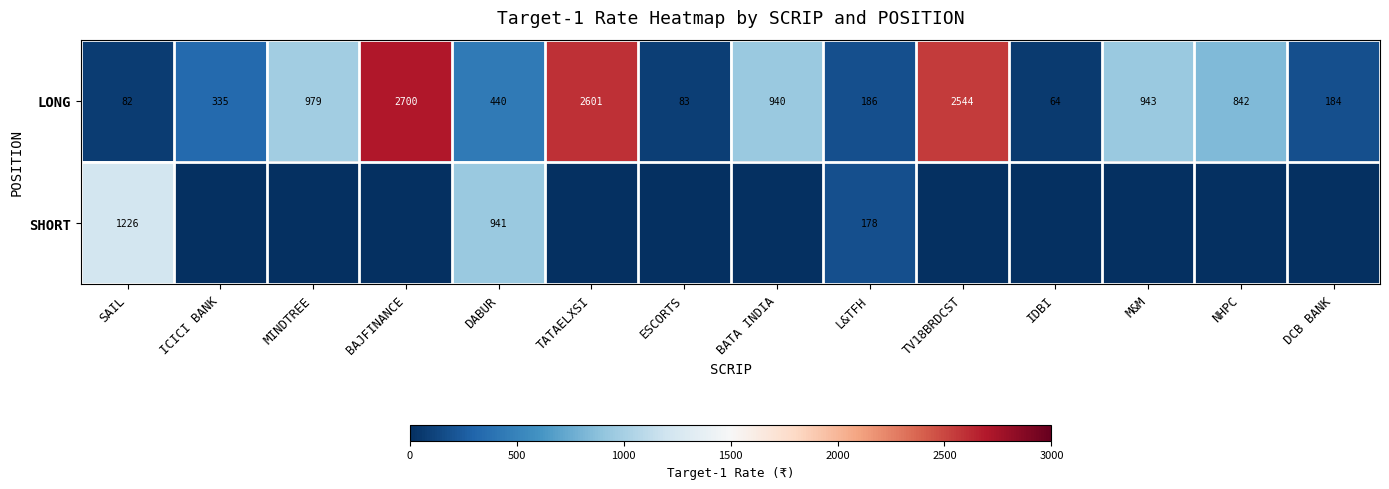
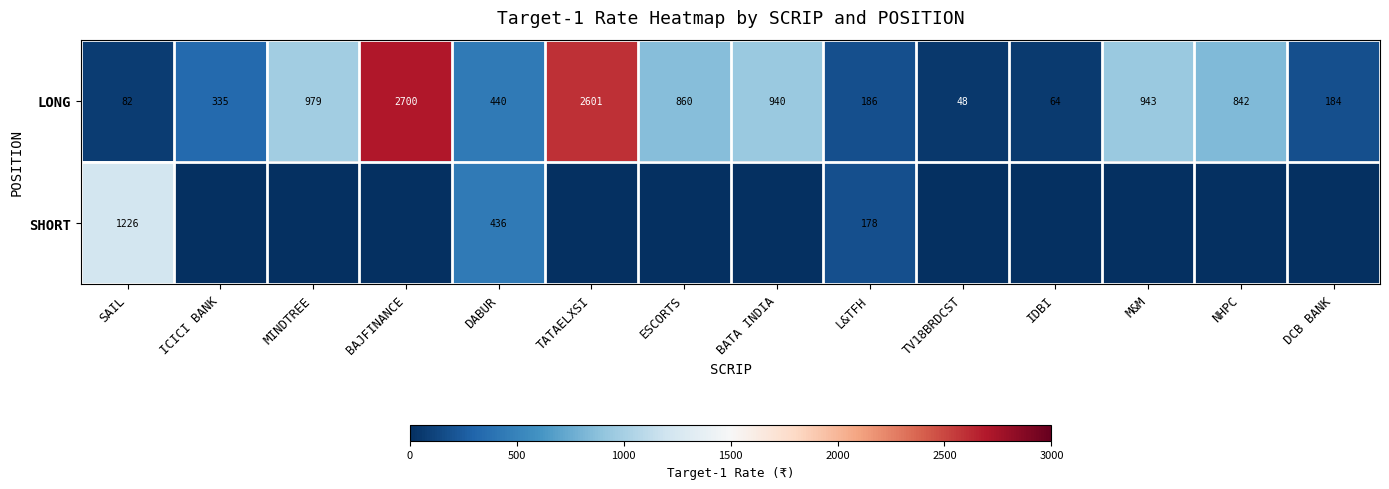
LONG, ESCORTS: 83 -> 860
LONG, TV18BRDCST: 2544 -> 48
SHORT, DABUR: 941 -> 436
